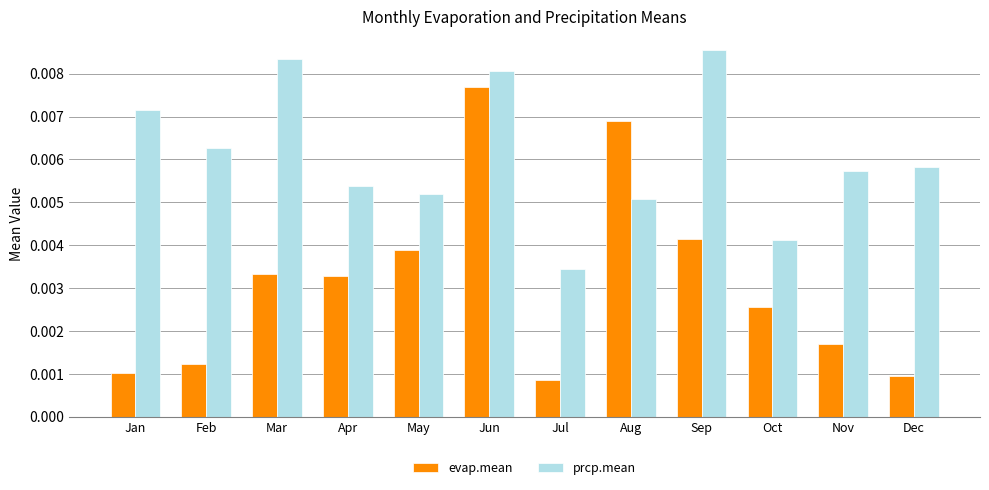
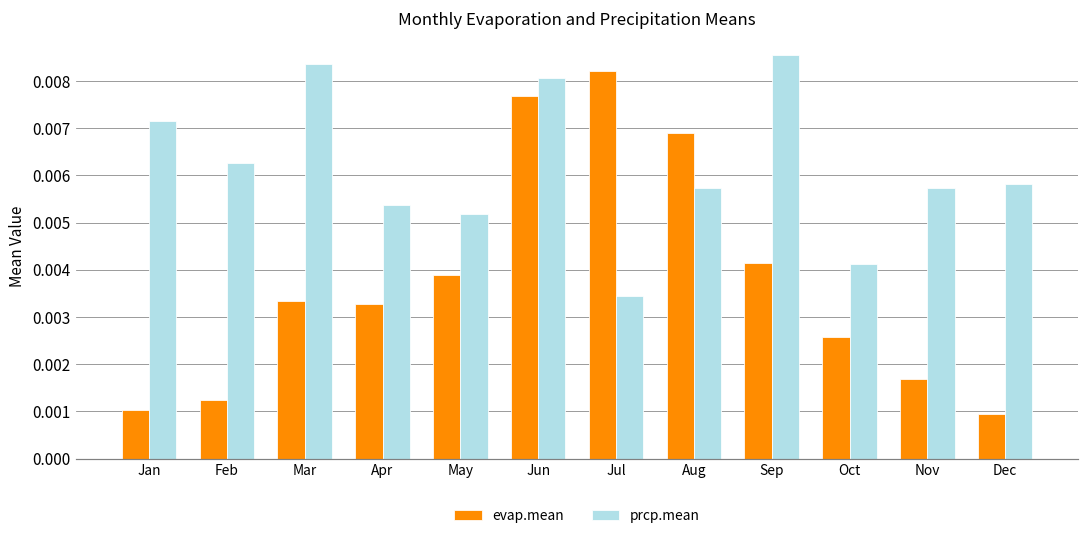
evap.mean, Jul: 0.0009 -> 0.0082
prcp.mean, Aug: 0.0051 -> 0.0057
